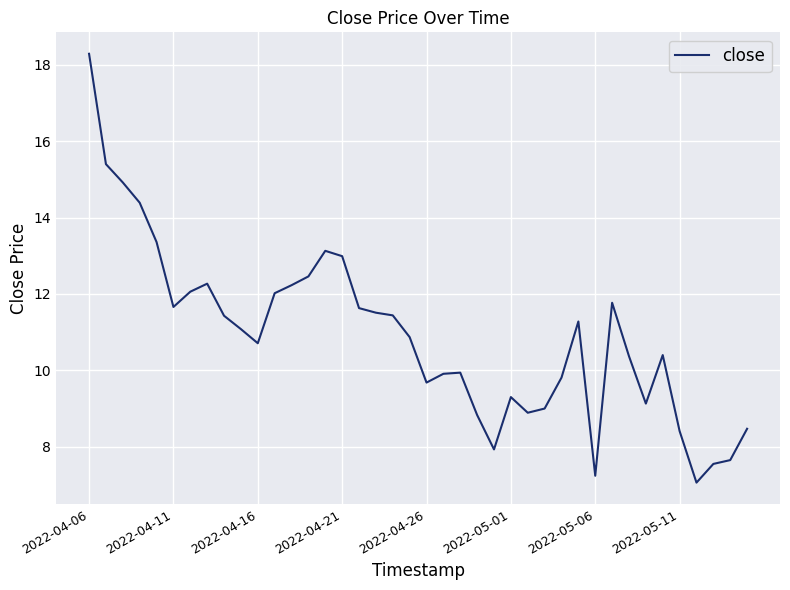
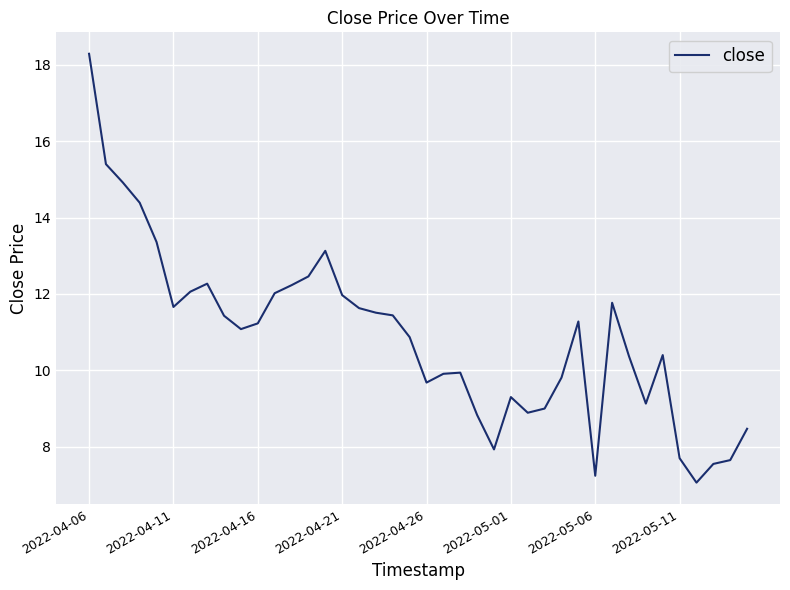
2022-04-16: 10.7 -> 11.2
2022-04-21: 13.0 -> 12.0
2022-05-11: 8.4 -> 7.7
